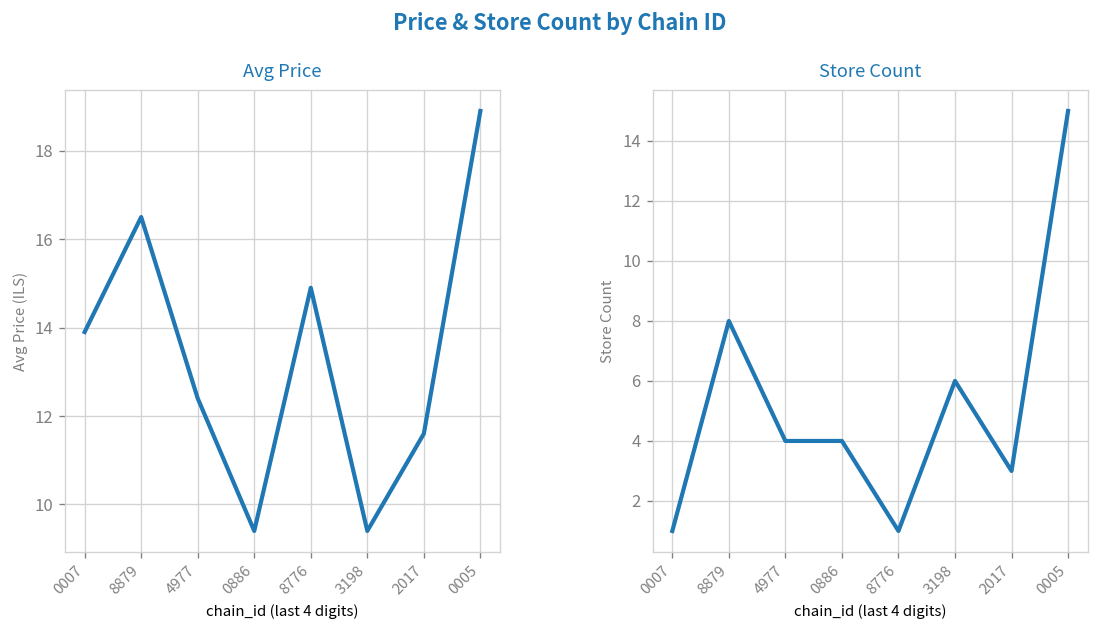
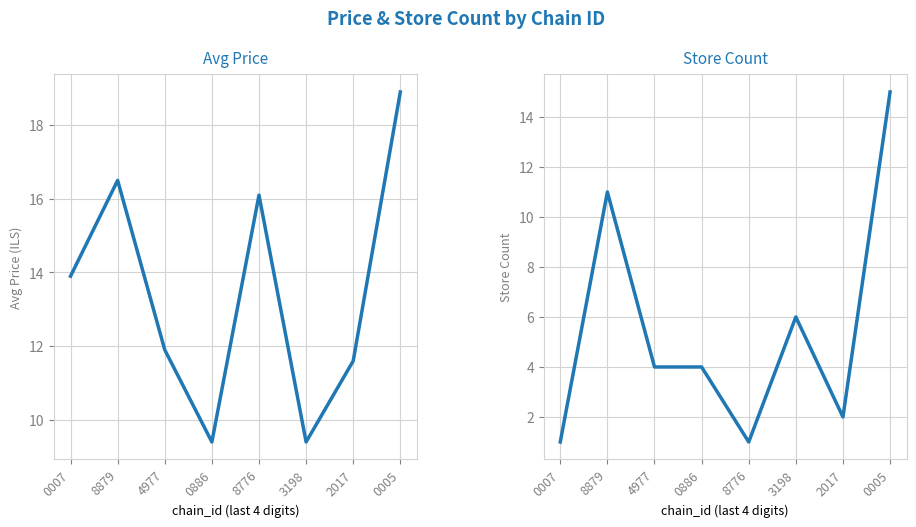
Avg Price, 4977: 12.4 -> 11.9
Avg Price, 8776: 14.9 -> 16.1
Store Count, 8879: 8 -> 11
Store Count, 2017: 3 -> 2
